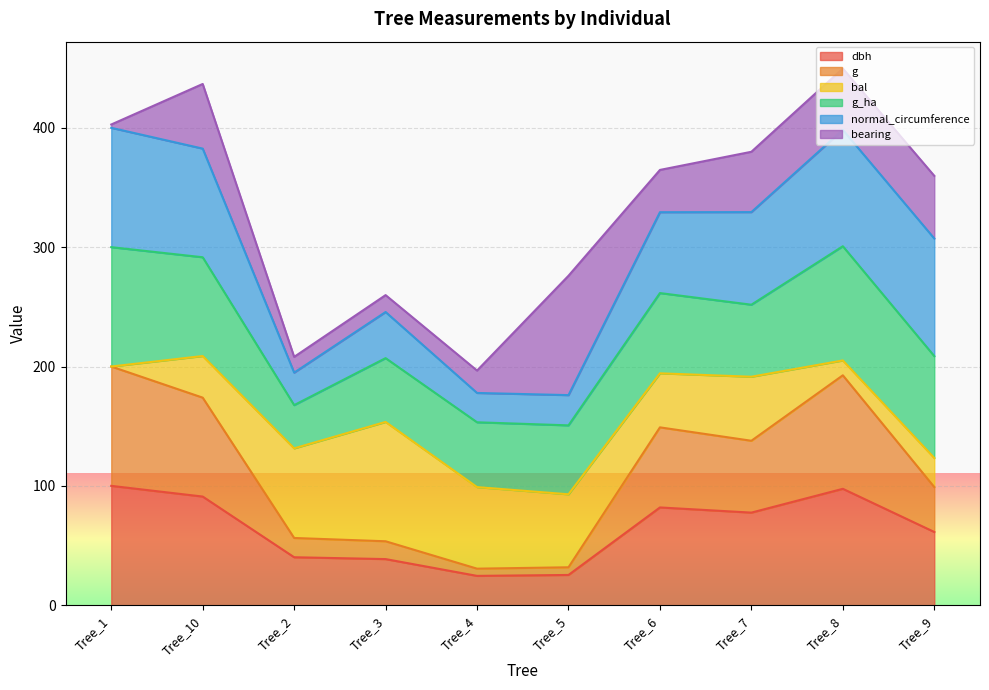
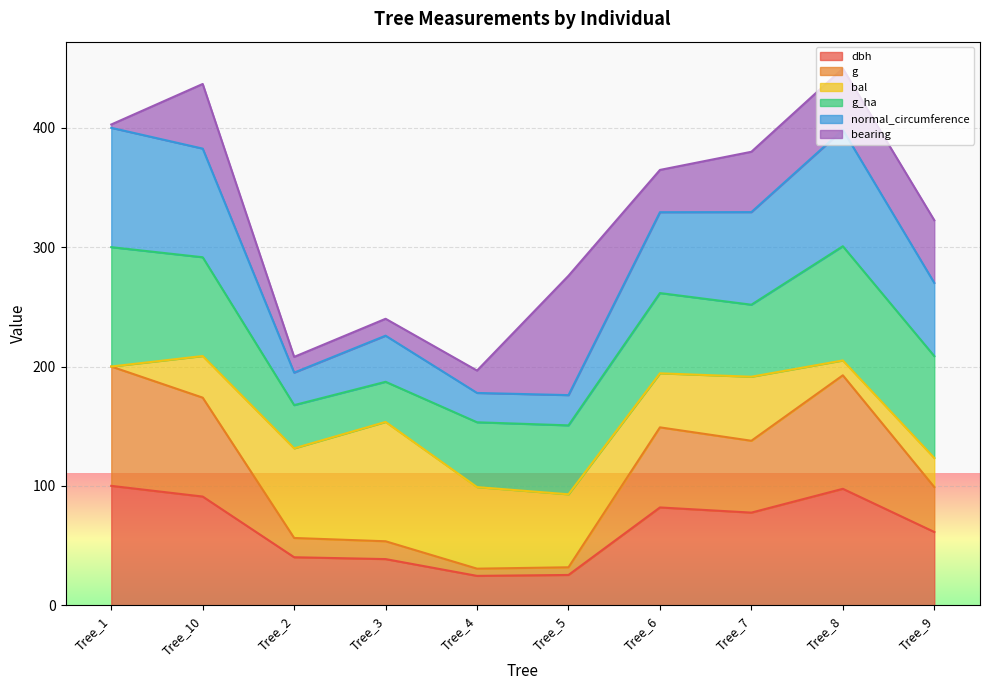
g_ha, Tree_3: 53 -> 34
normal_circumference, Tree_9: 99 -> 61
